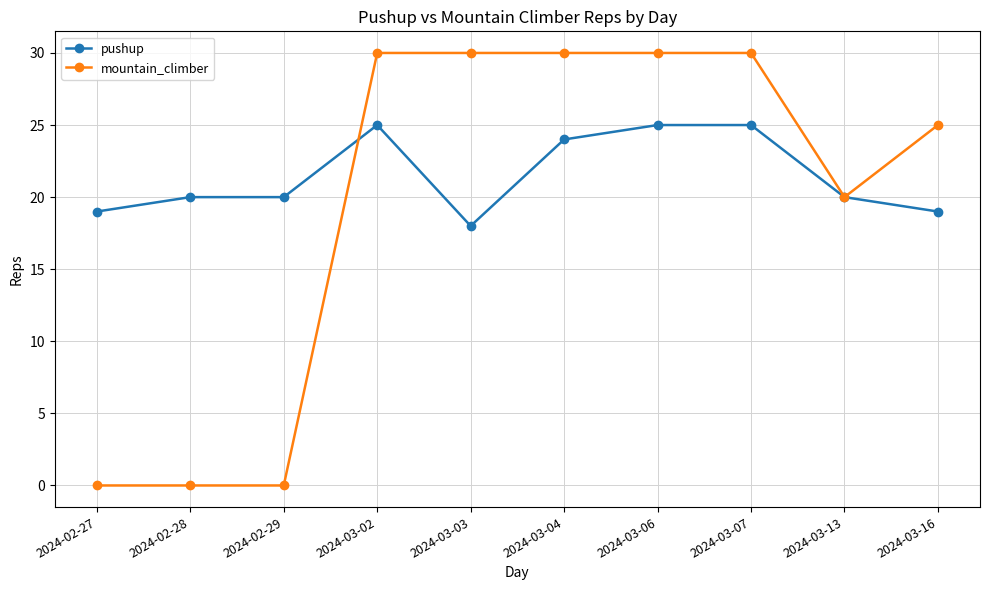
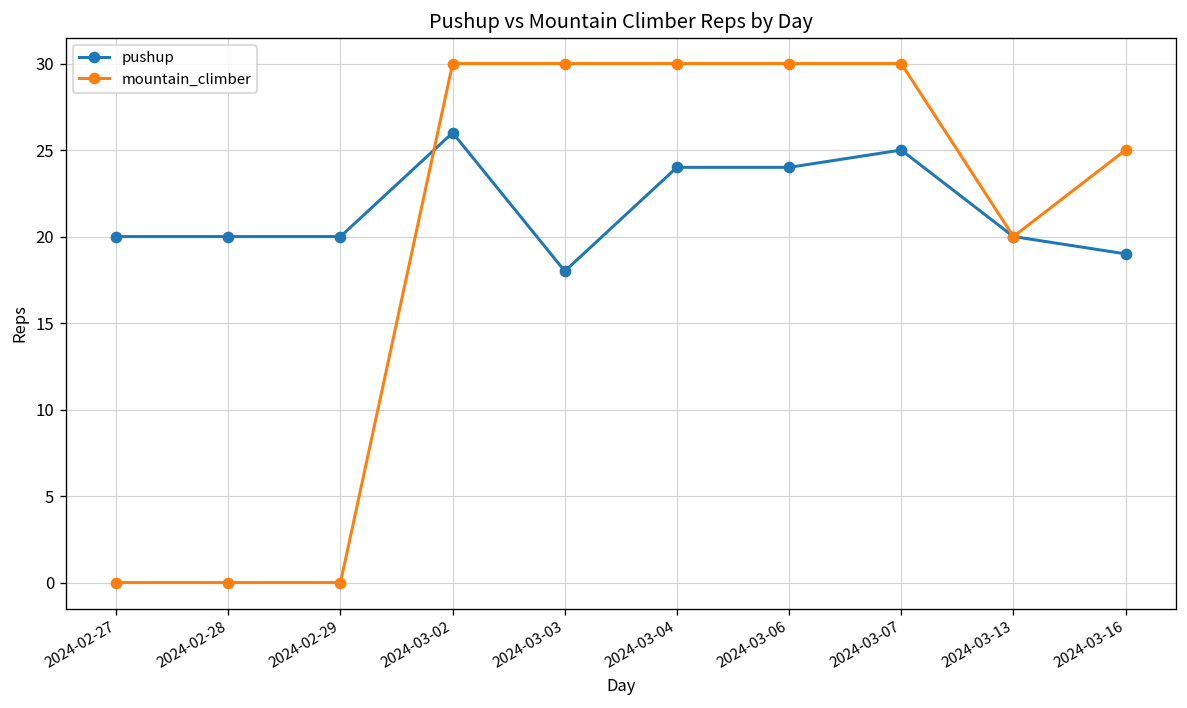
pushup, 2024-02-27: 19 -> 20
pushup, 2024-03-02: 25 -> 26
pushup, 2024-03-06: 25 -> 24
